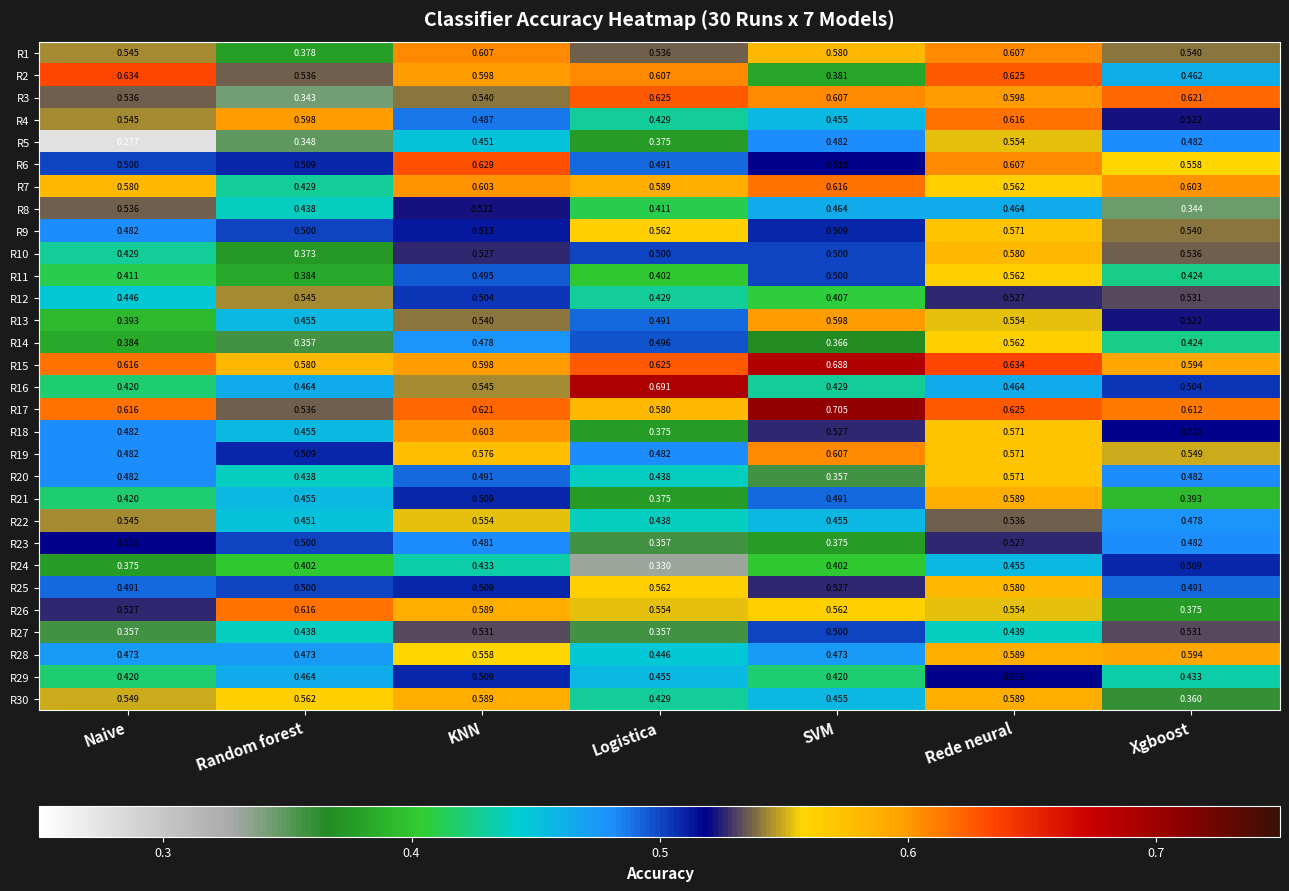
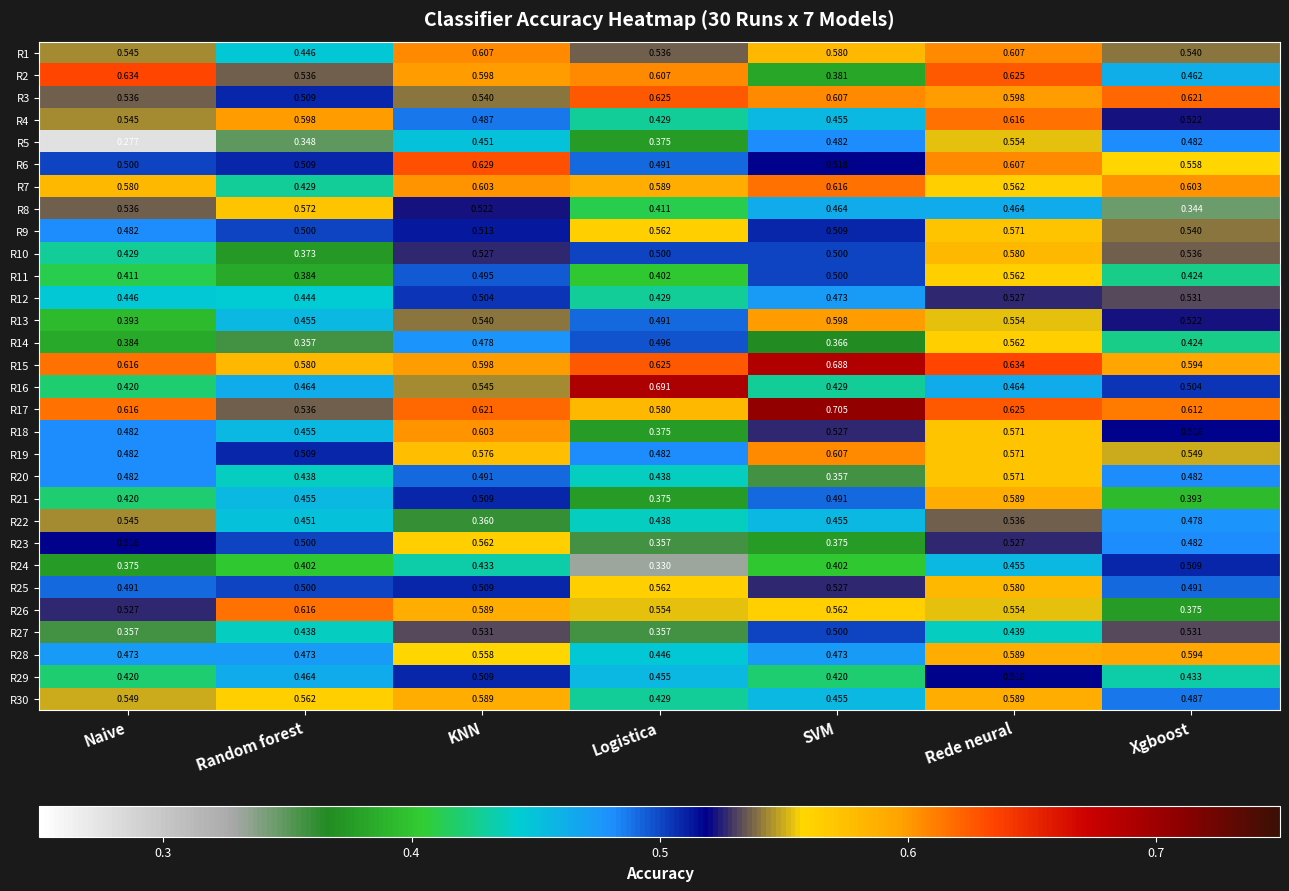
R1, Random forest: 0.378 -> 0.446
R3, Random forest: 0.343 -> 0.509
R8, Random forest: 0.438 -> 0.572
R12, Random forest: 0.545 -> 0.444
R12, SVM: 0.407 -> 0.473
R22, KNN: 0.554 -> 0.360
R23, KNN: 0.481 -> 0.562
R30, Xgboost: 0.360 -> 0.487
